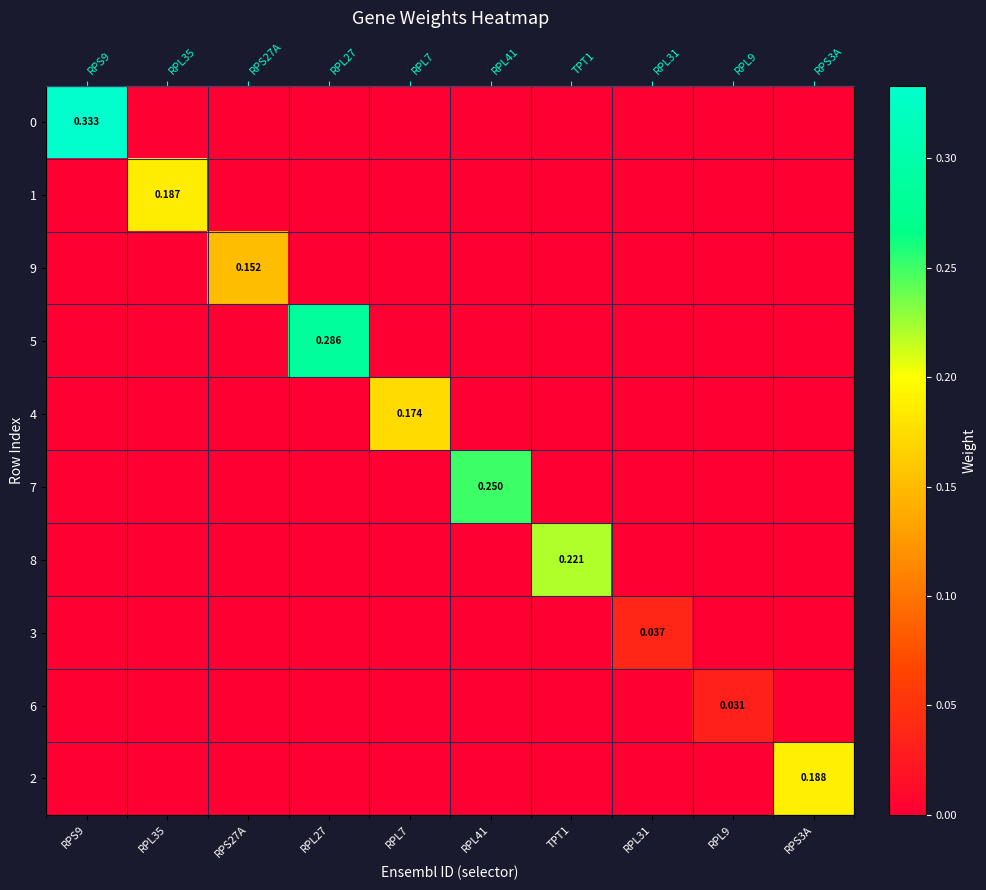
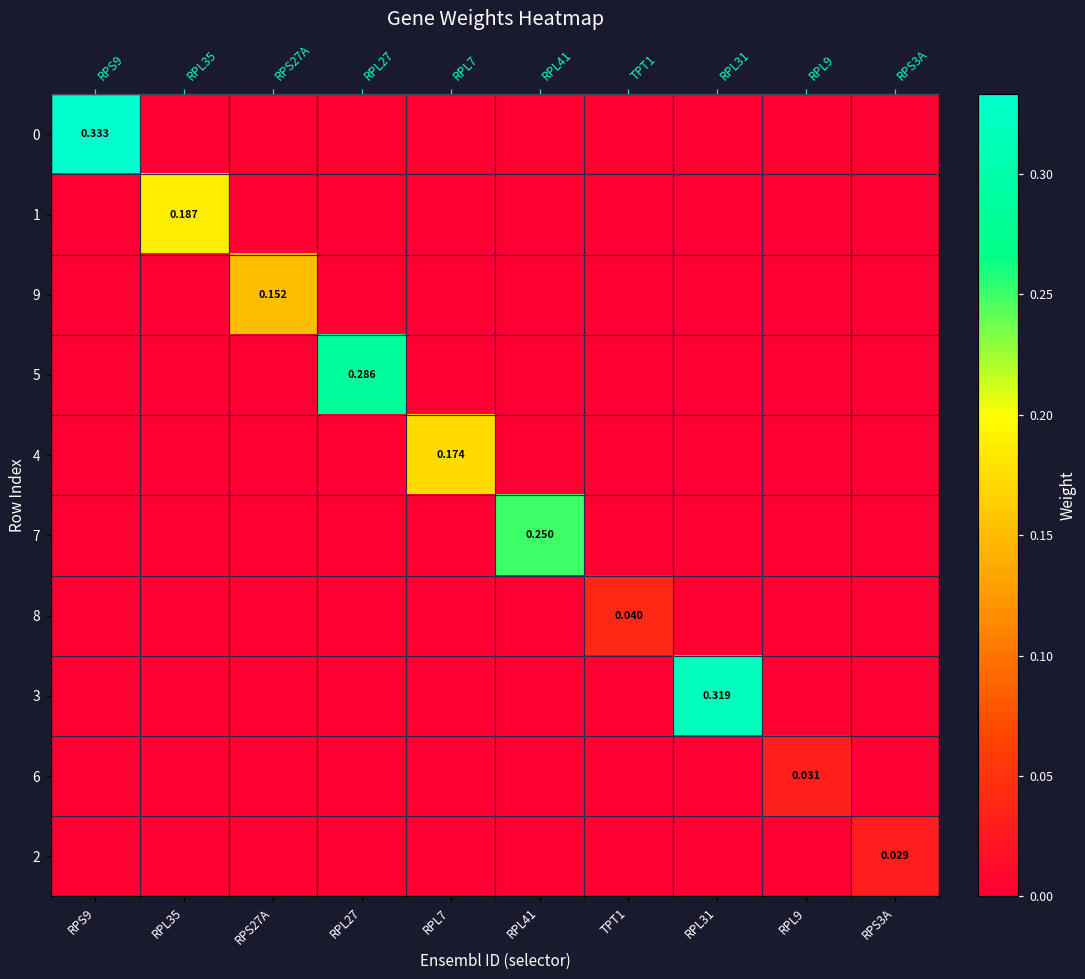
8, TPT1: 0.221 -> 0.040
3, RPL31: 0.037 -> 0.319
2, RPS3A: 0.188 -> 0.029
